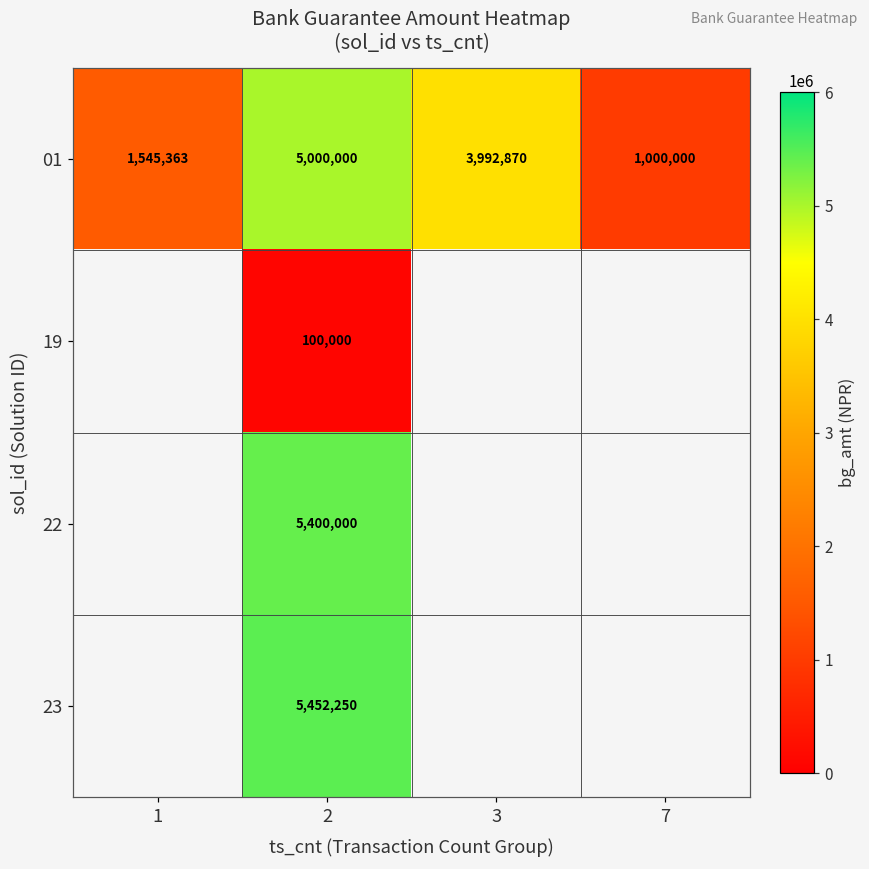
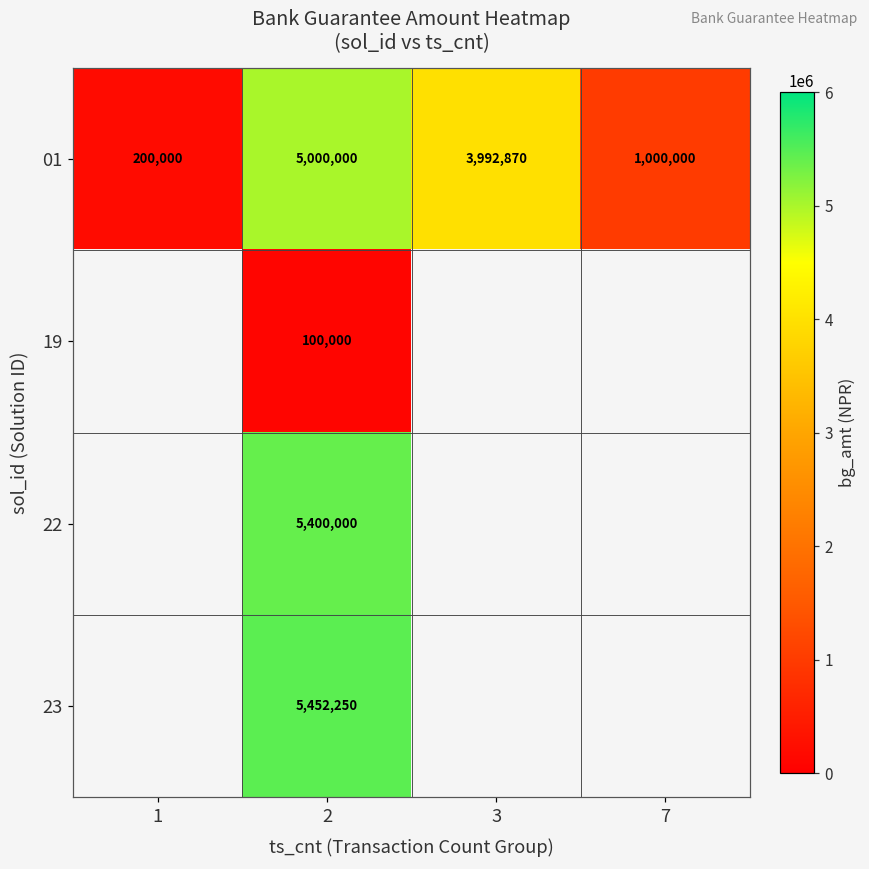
01, 1: 1,545,363 -> 200,000
